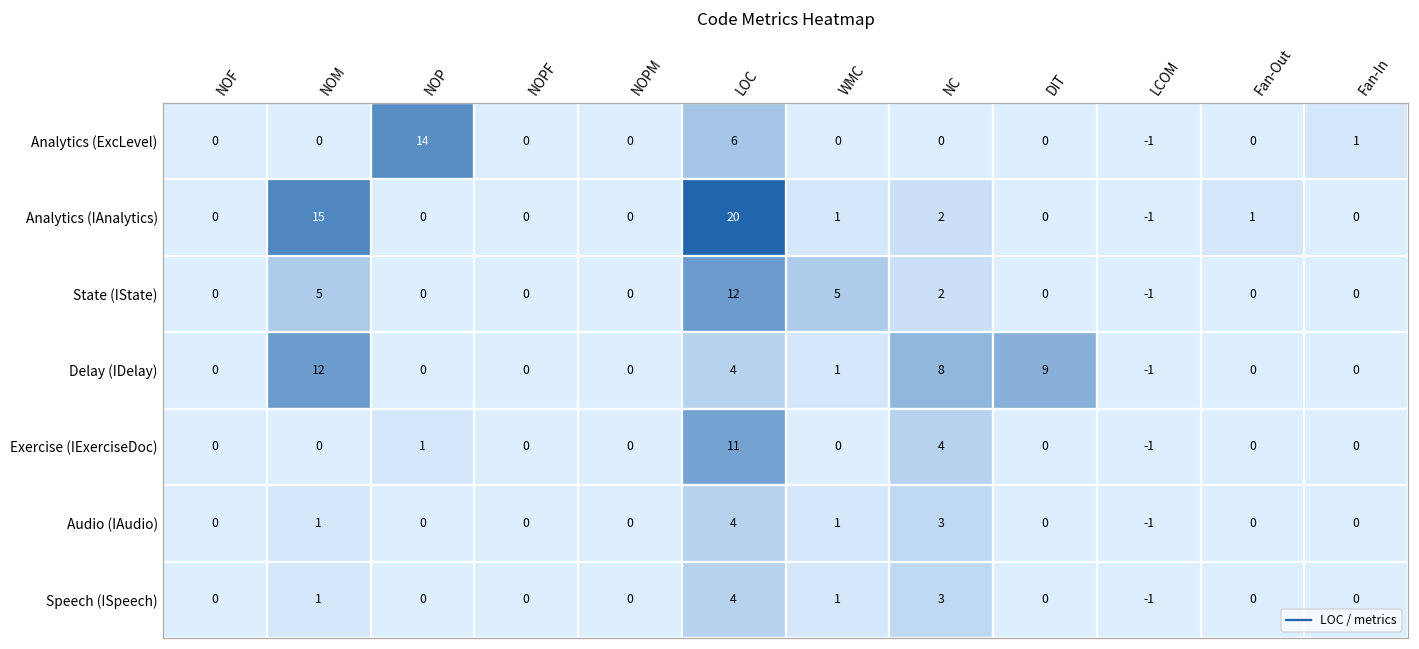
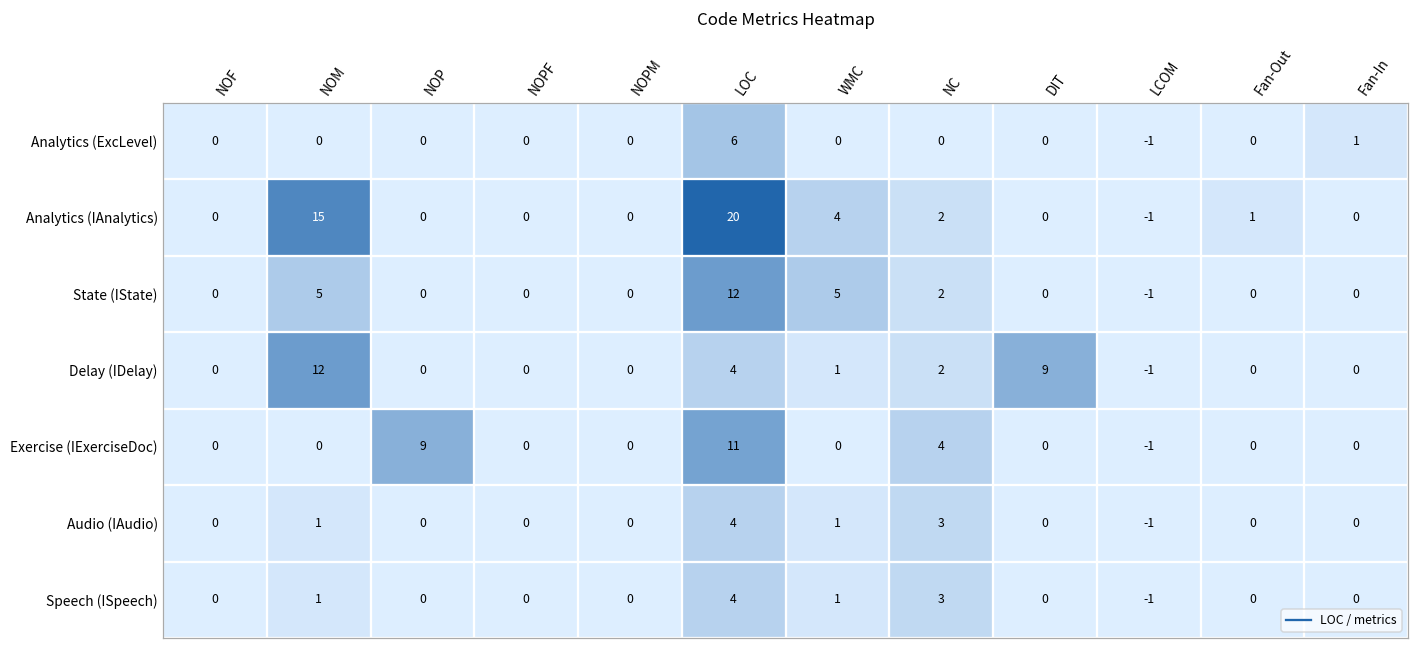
Analytics (ExcLevel), NOP: 14 -> 0
Analytics (IAnalytics), WMC: 1 -> 4
Delay (IDelay), NC: 8 -> 2
Exercise (IExerciseDoc), NOP: 1 -> 9
